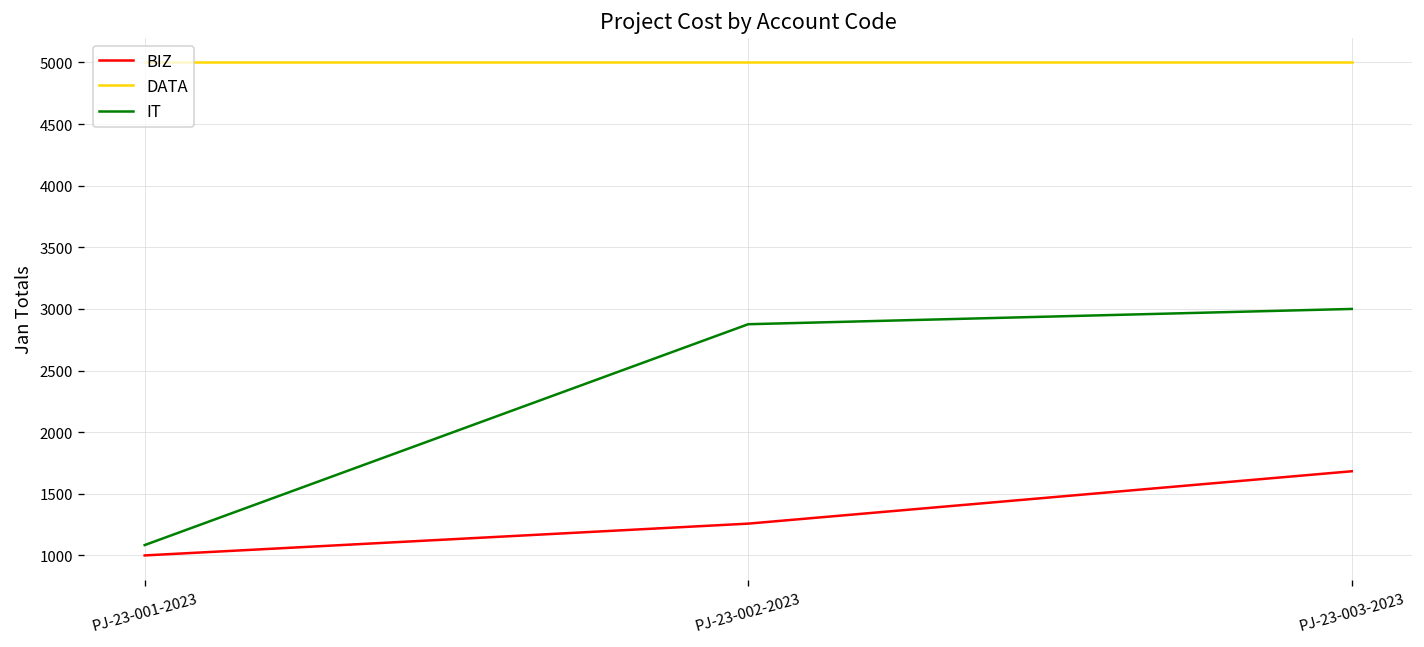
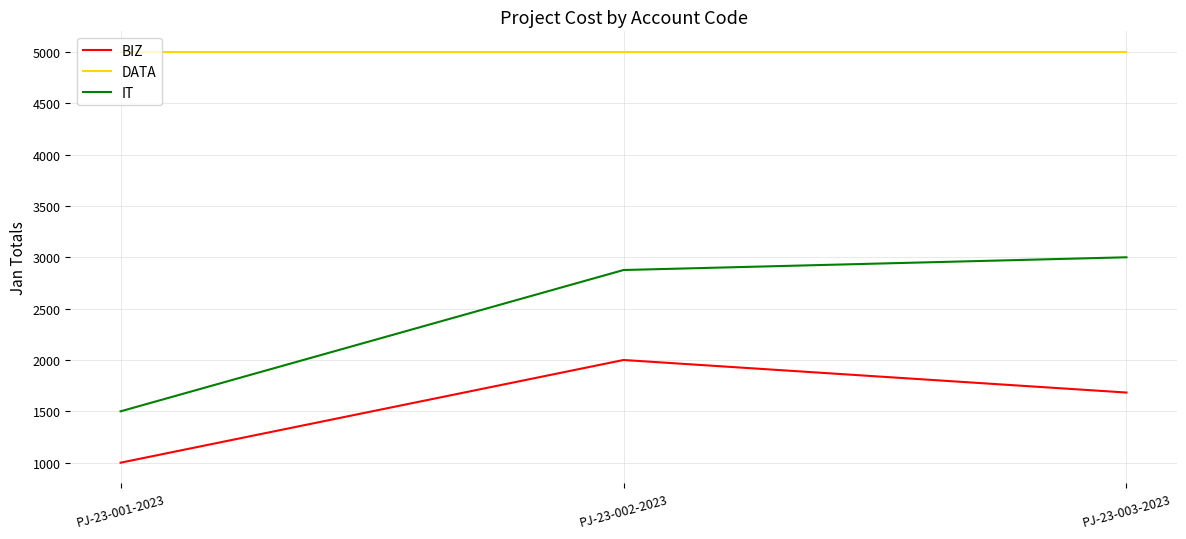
IT, PJ-23-001-2023: 1080 -> 1500
BIZ, PJ-23-002-2023: 1260 -> 2000
